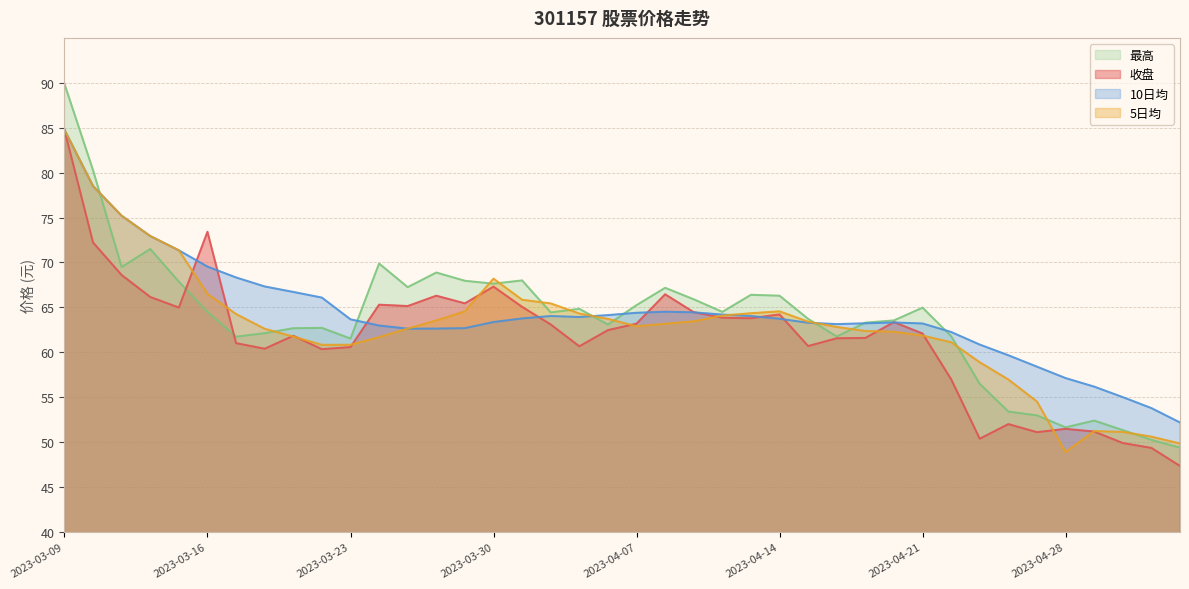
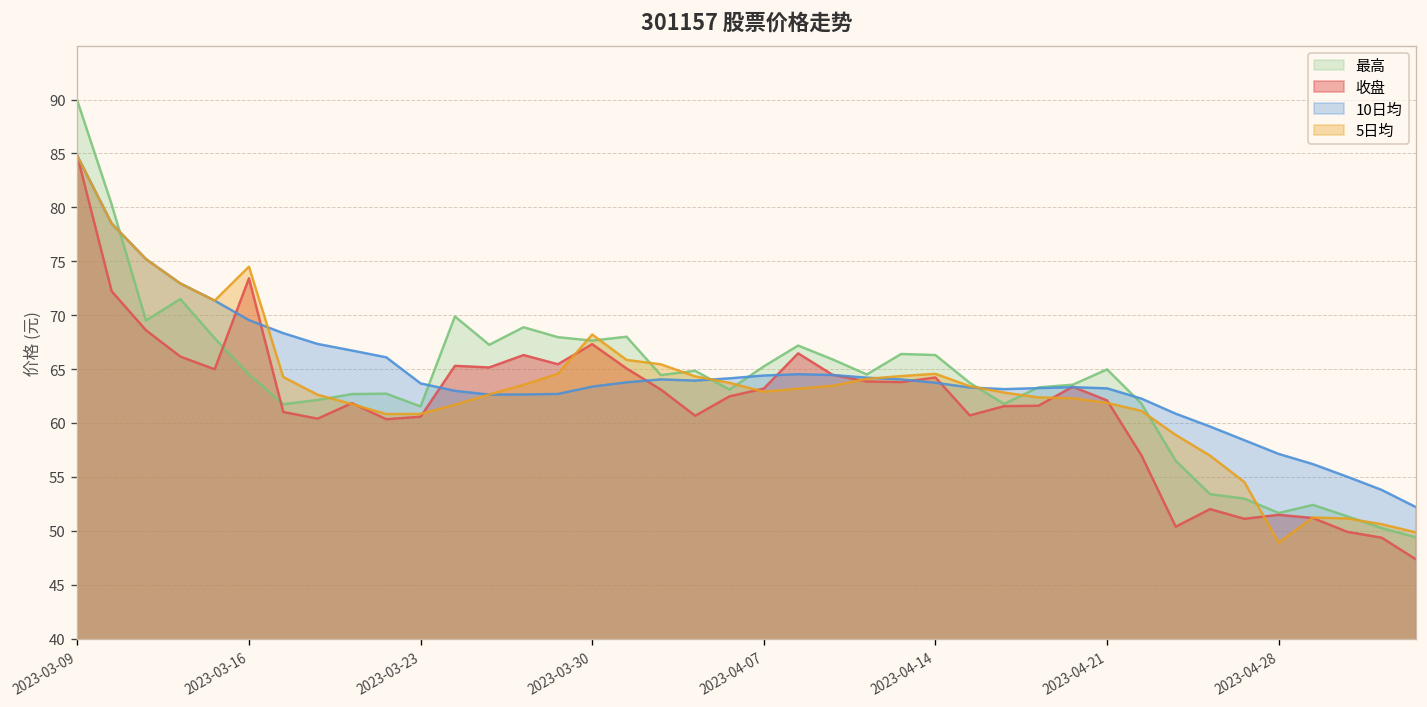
5日均, 2023-03-16: 67 -> 75
